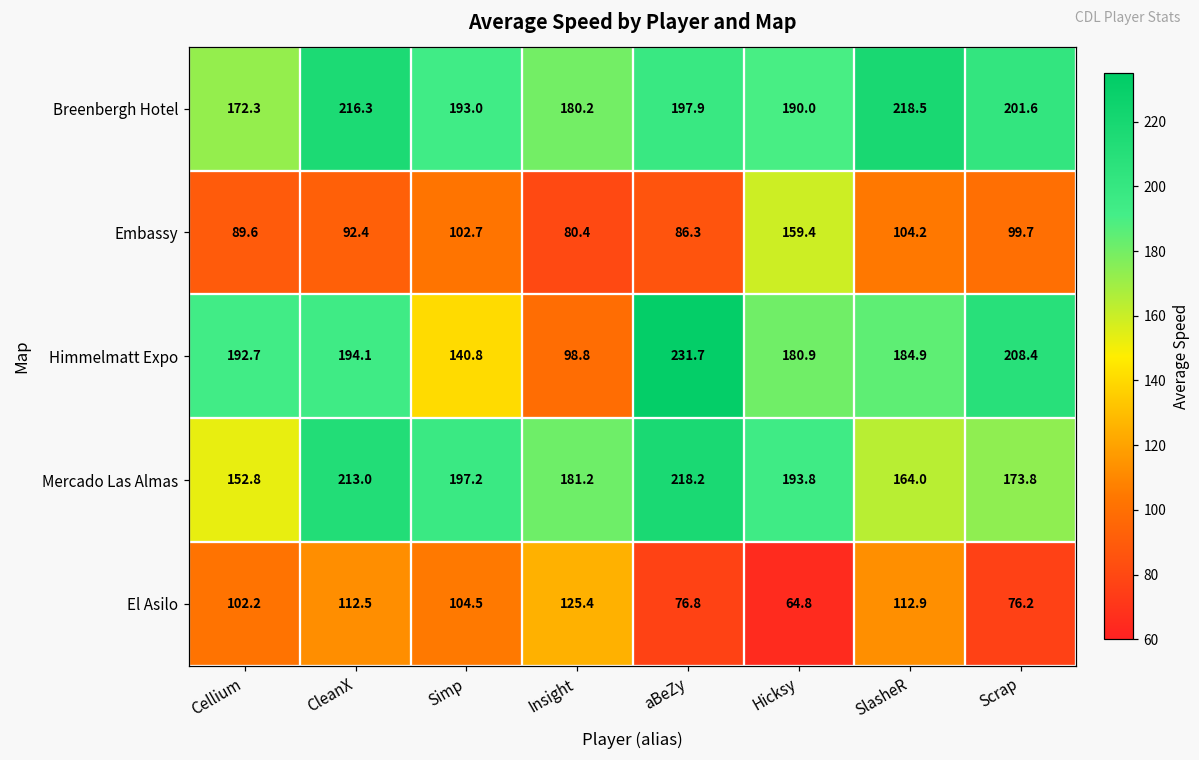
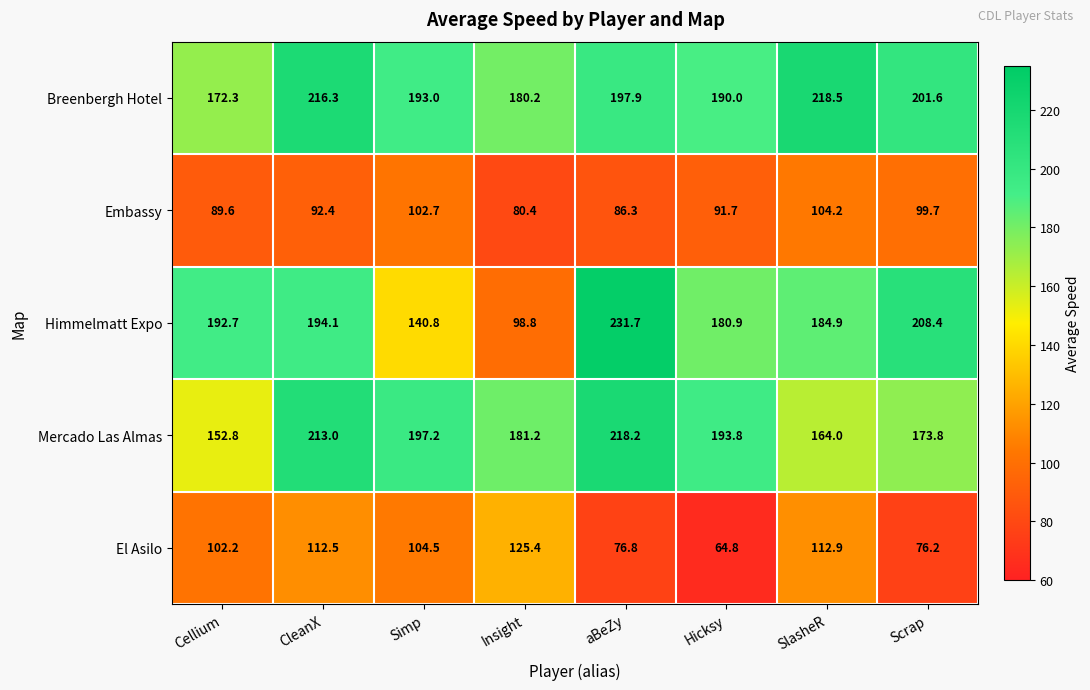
Embassy, Hicksy: 159.4 -> 91.7
